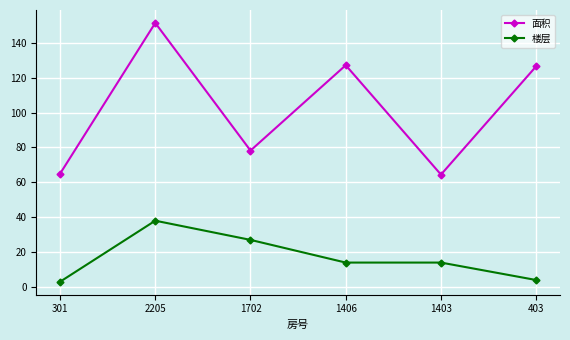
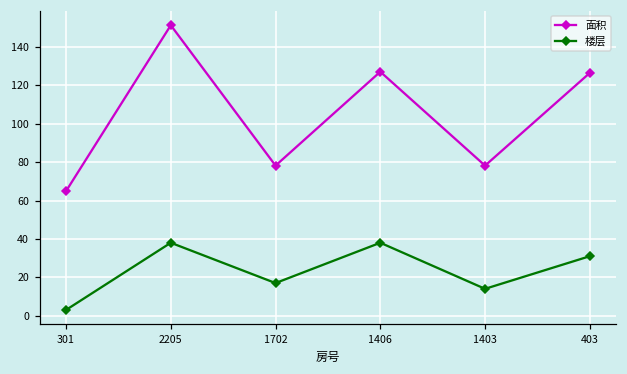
楼层, 1702: 27 -> 17
楼层, 1406: 14 -> 38
面积, 1403: 64 -> 78
楼层, 403: 4 -> 31
